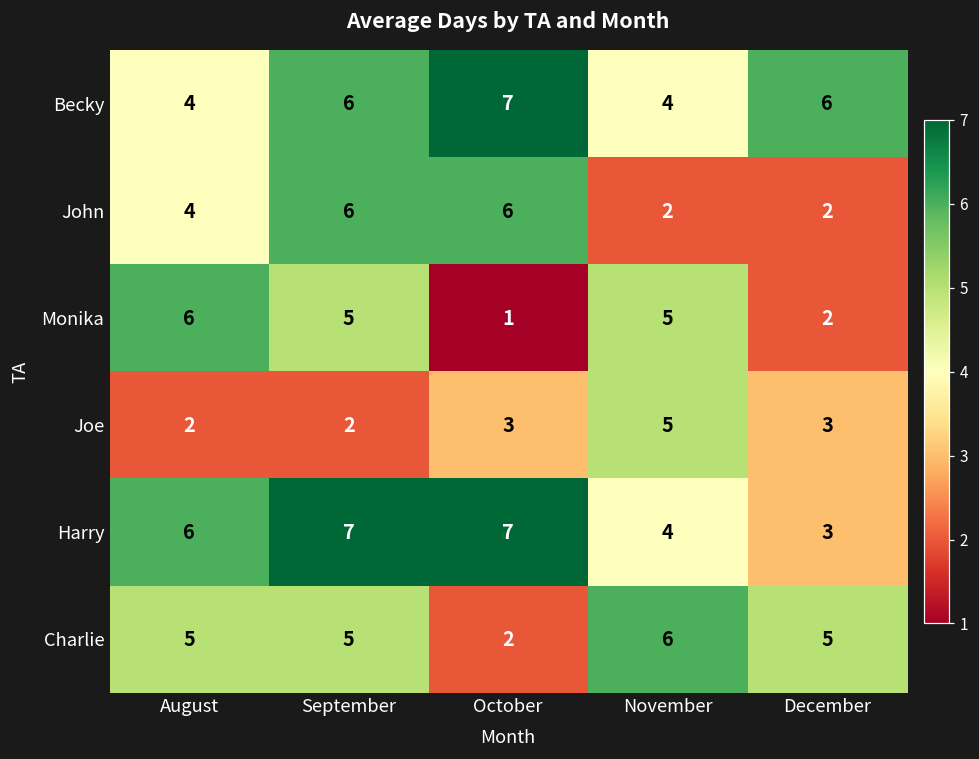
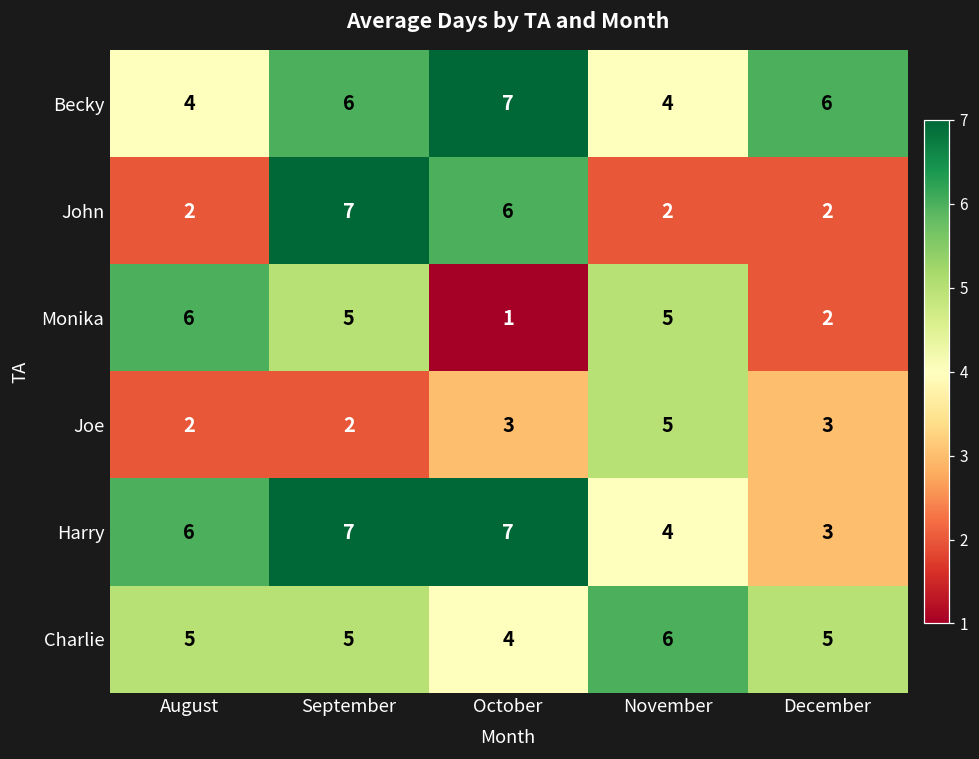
John, August: 4 -> 2
John, September: 6 -> 7
Charlie, October: 2 -> 4
